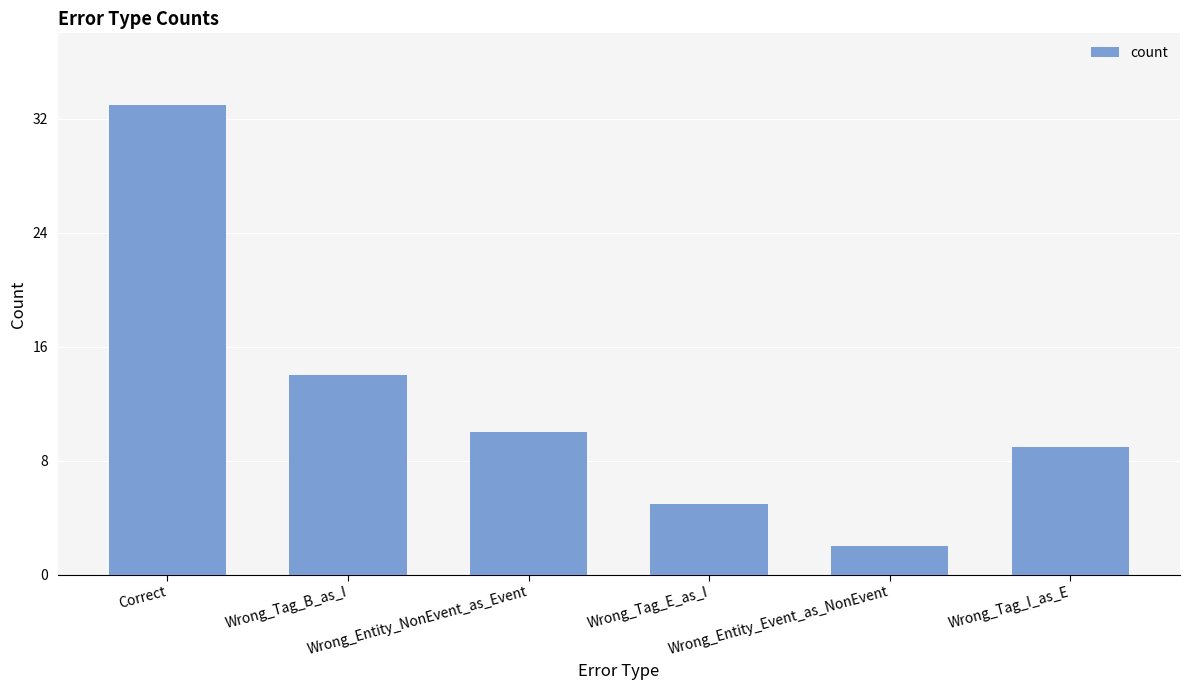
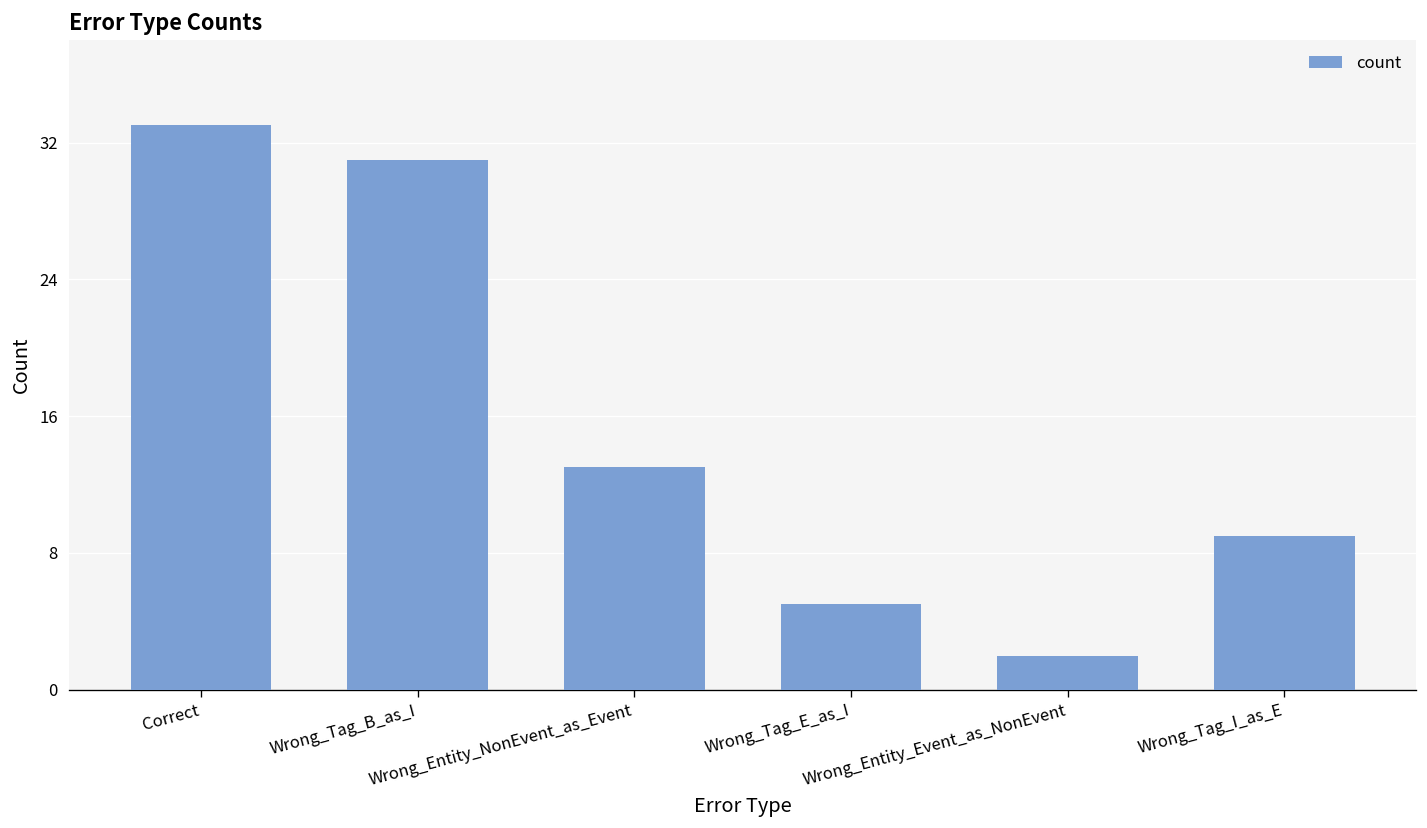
Wrong_Tag_B_as_I: 14 -> 31
Wrong_Entity_NonEvent_as_Event: 10 -> 13
